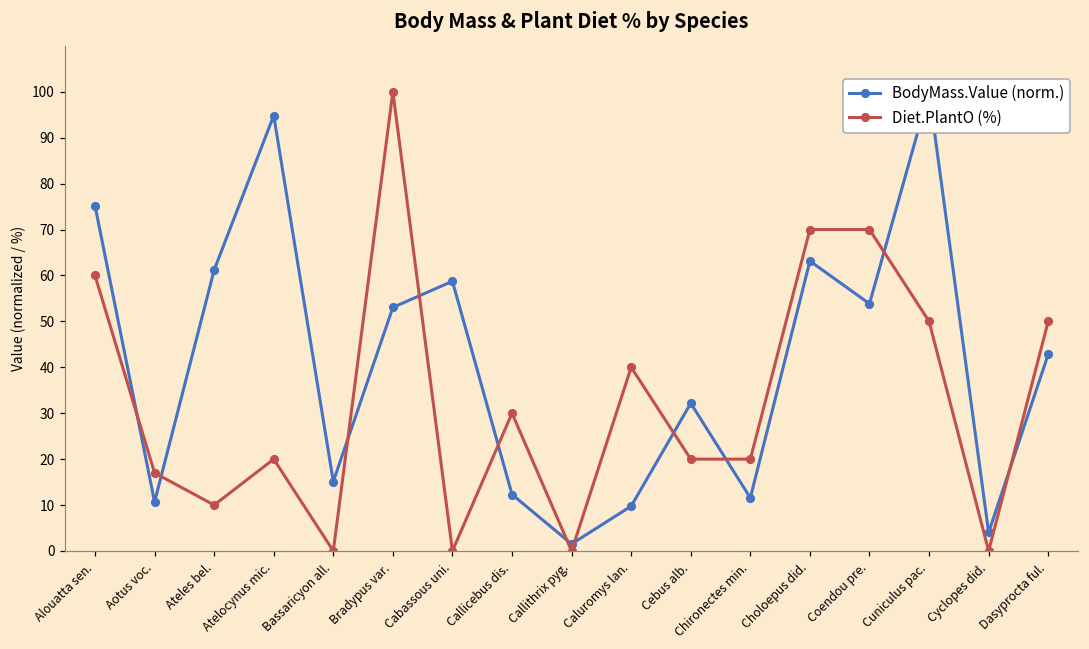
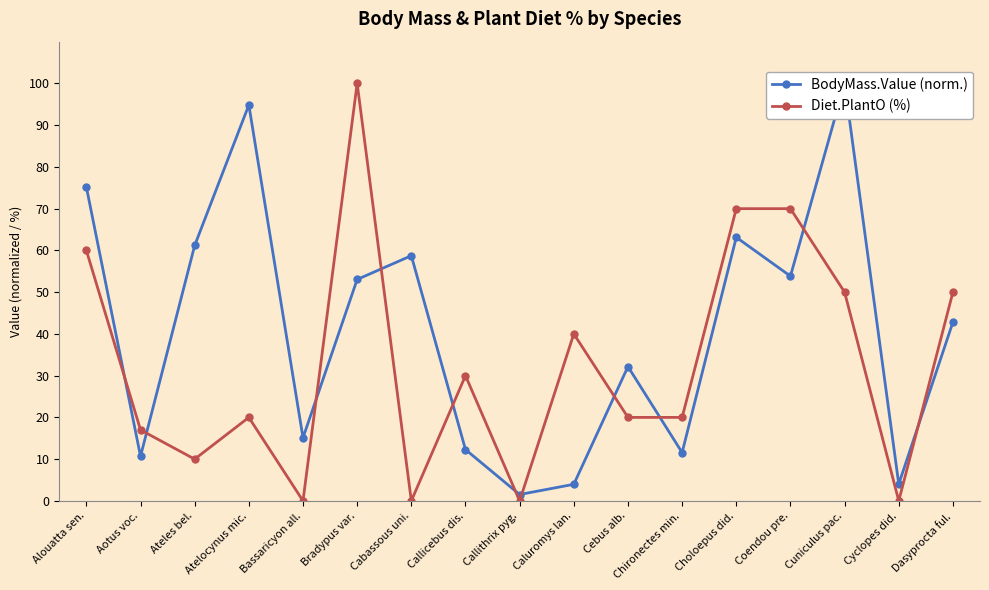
BodyMass.Value (norm.), Caluromys lan.: 10 -> 4
